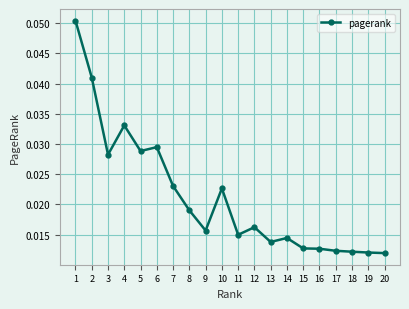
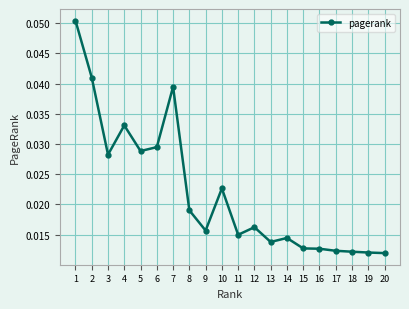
7: 0.023 -> 0.039
